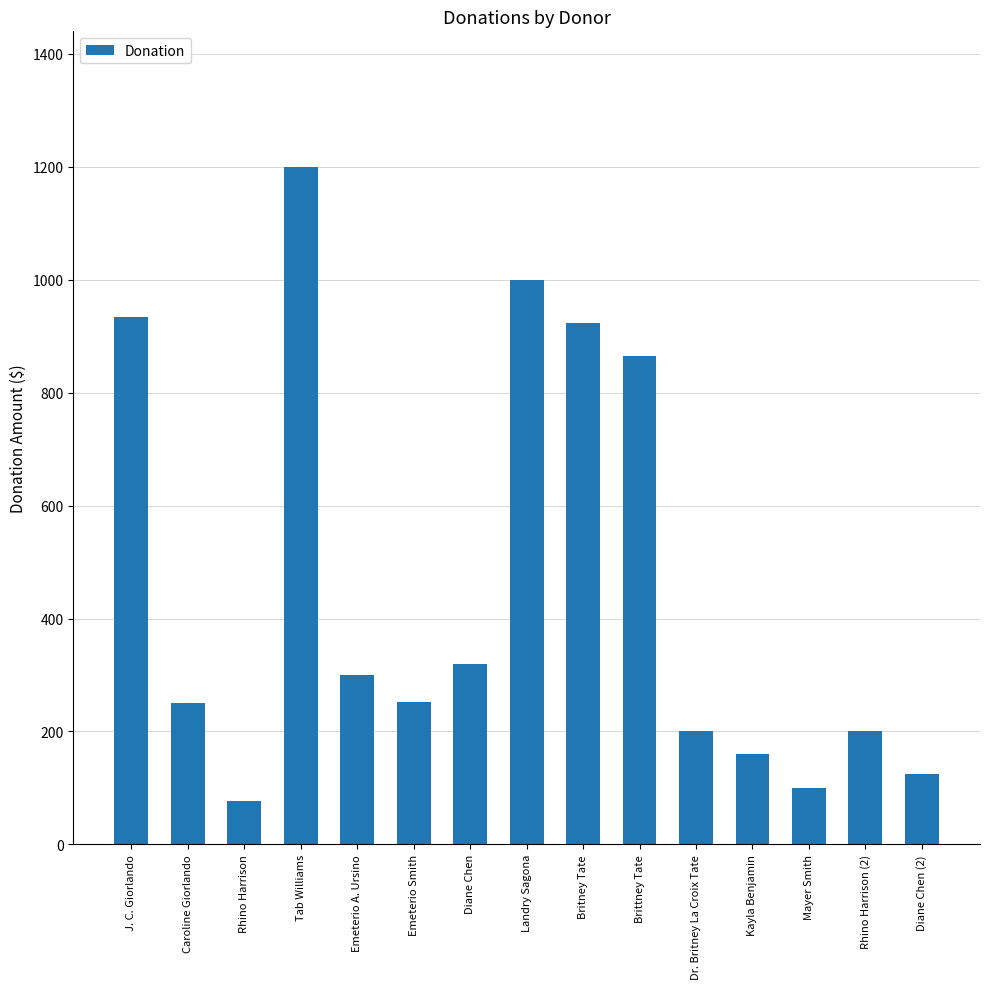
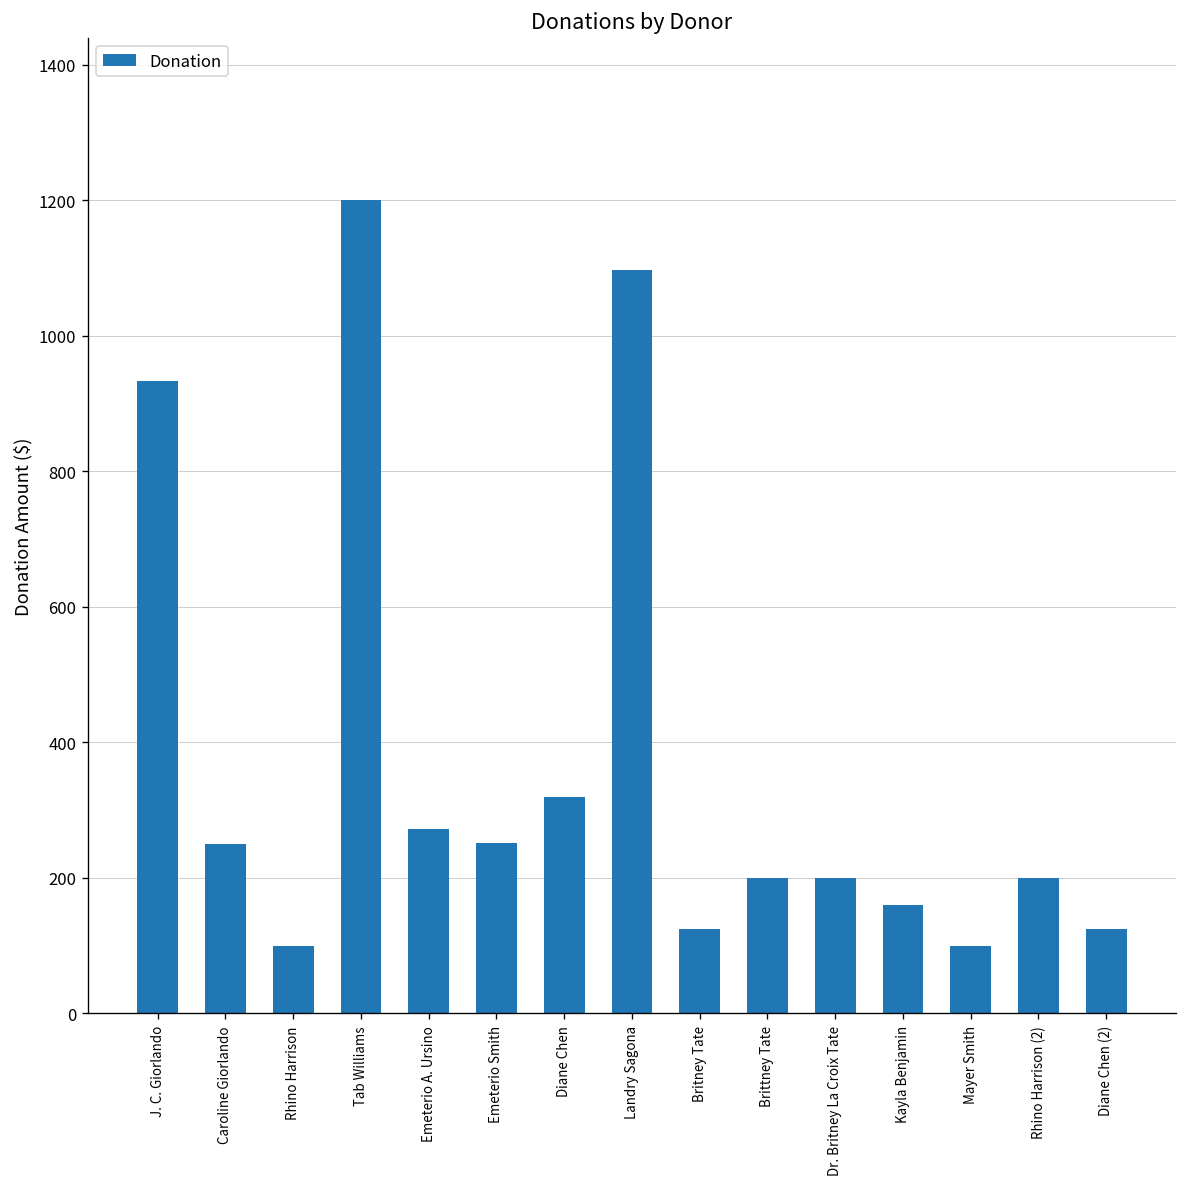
Rhino Harrison: 80 -> 100
Emeterio A. Ursino: 300 -> 270
Landry Sagona: 1000 -> 1100
Britney Tate: 920 -> 130
Brittney Tate: 870 -> 200
